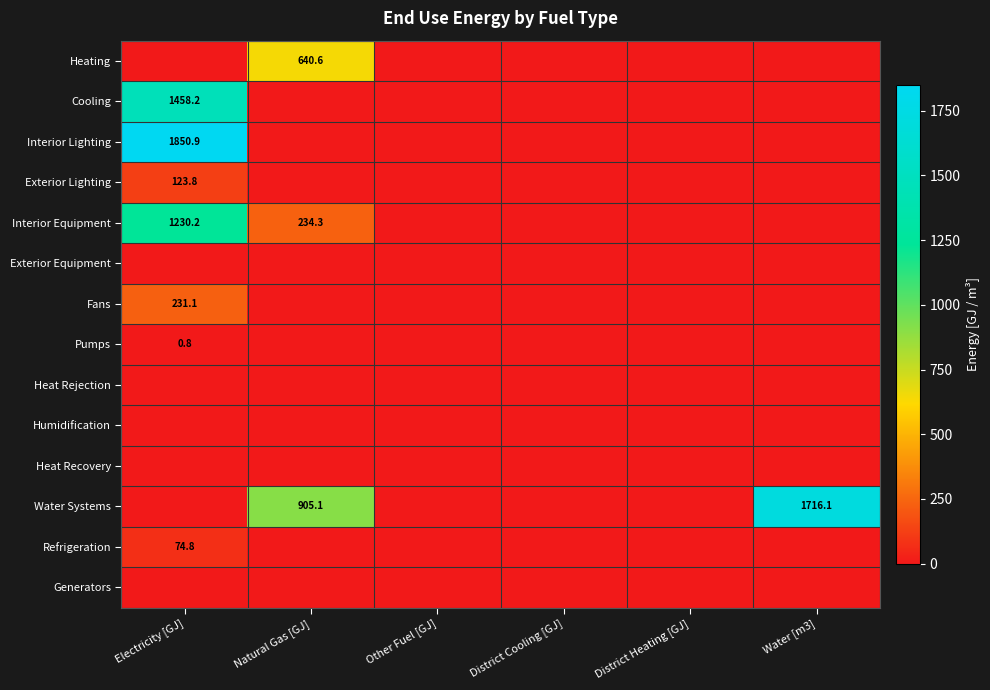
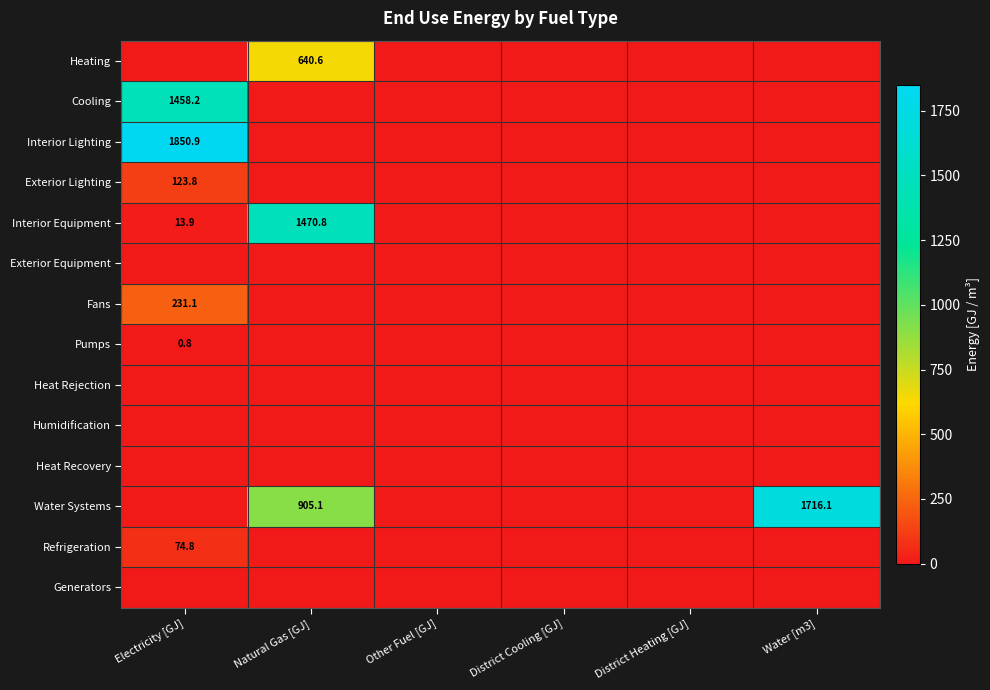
Interior Equipment, Electricity [GJ]: 1230.2 -> 13.9
Interior Equipment, Natural Gas [GJ]: 234.3 -> 1470.8
